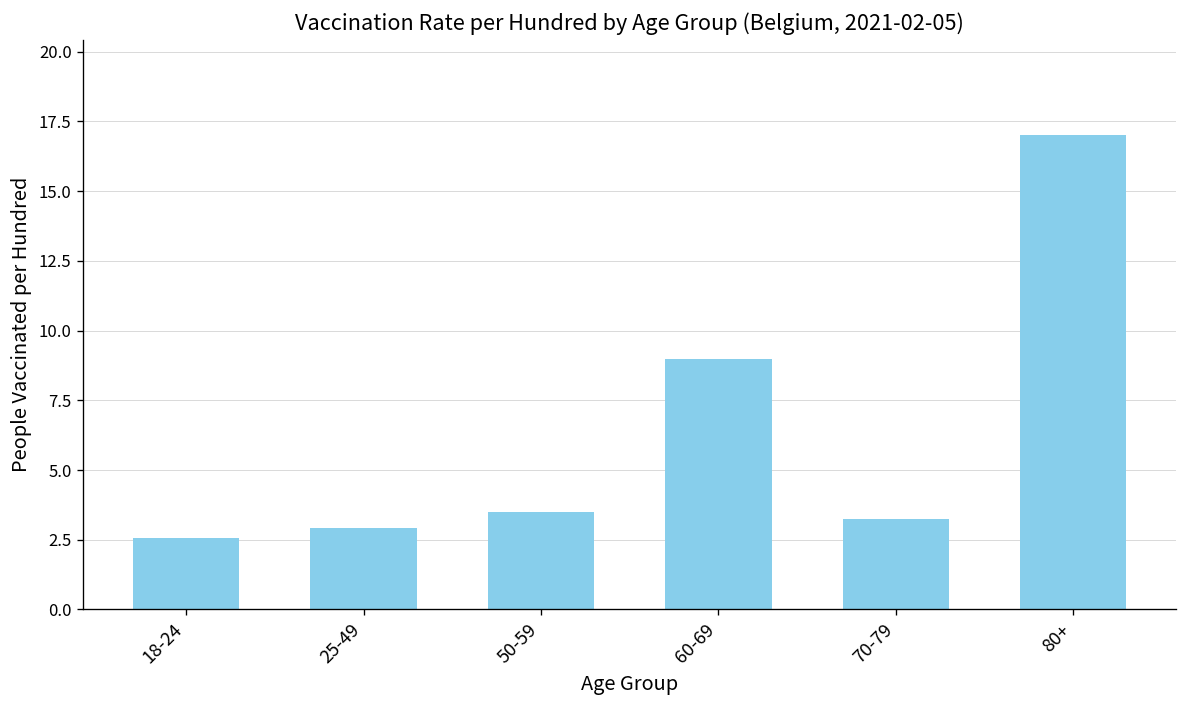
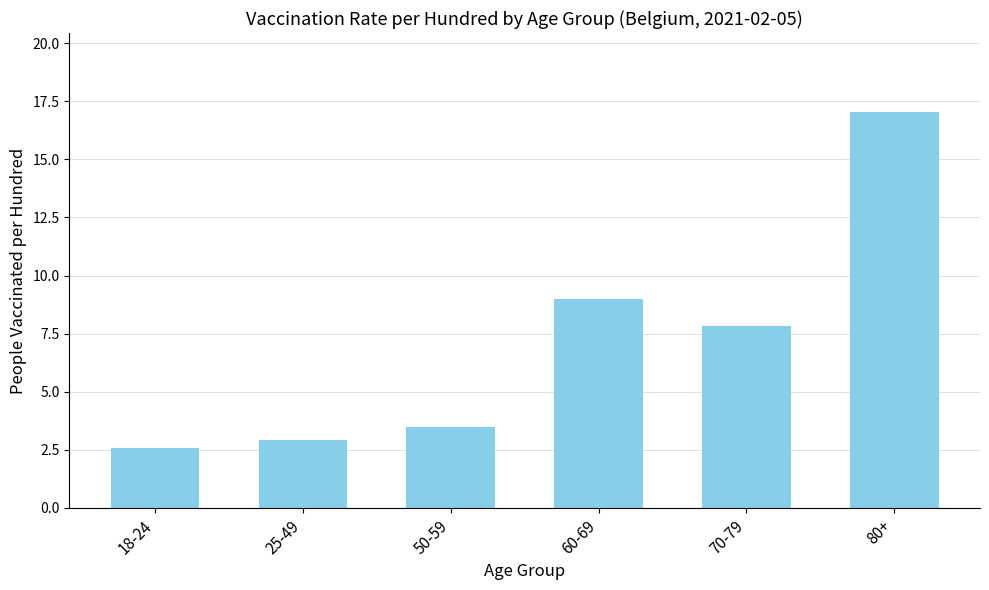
70-79: 3.3 -> 7.8
